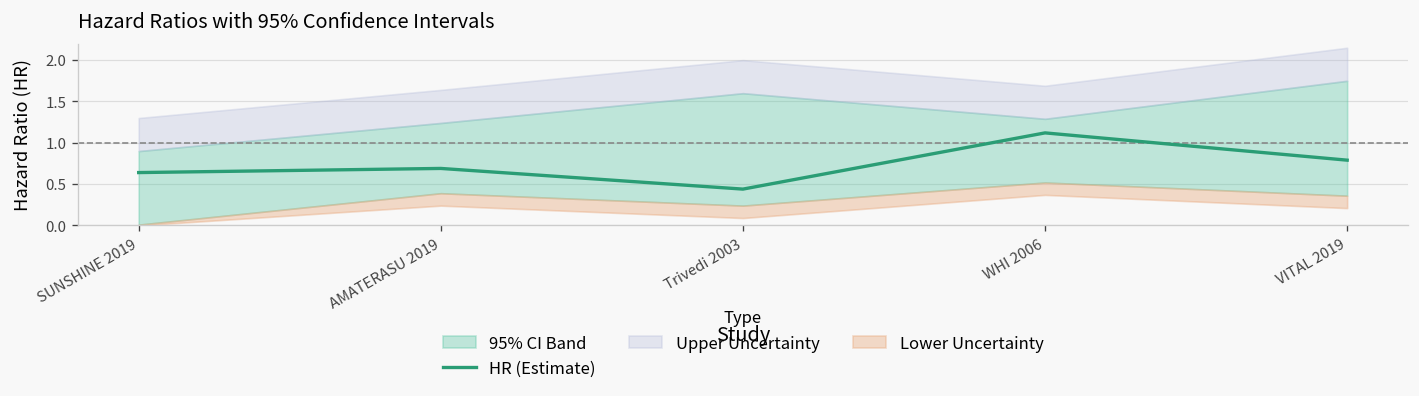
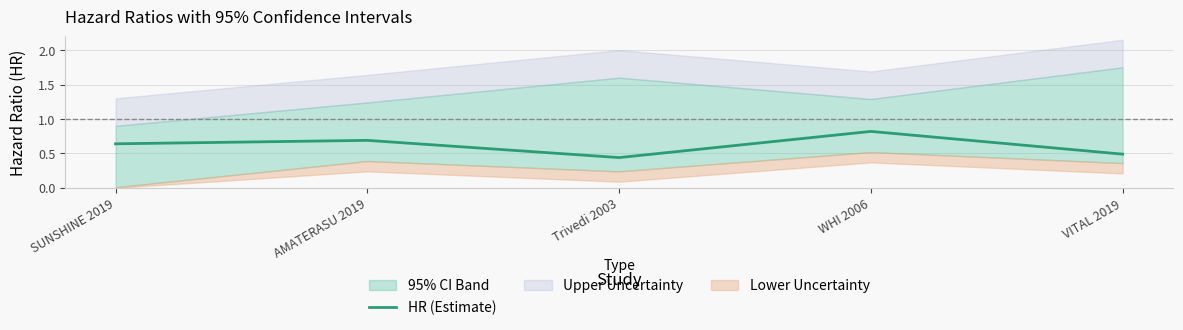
HR (Estimate), WHI 2006: 1.1 -> 0.8
HR (Estimate), VITAL 2019: 0.8 -> 0.5
